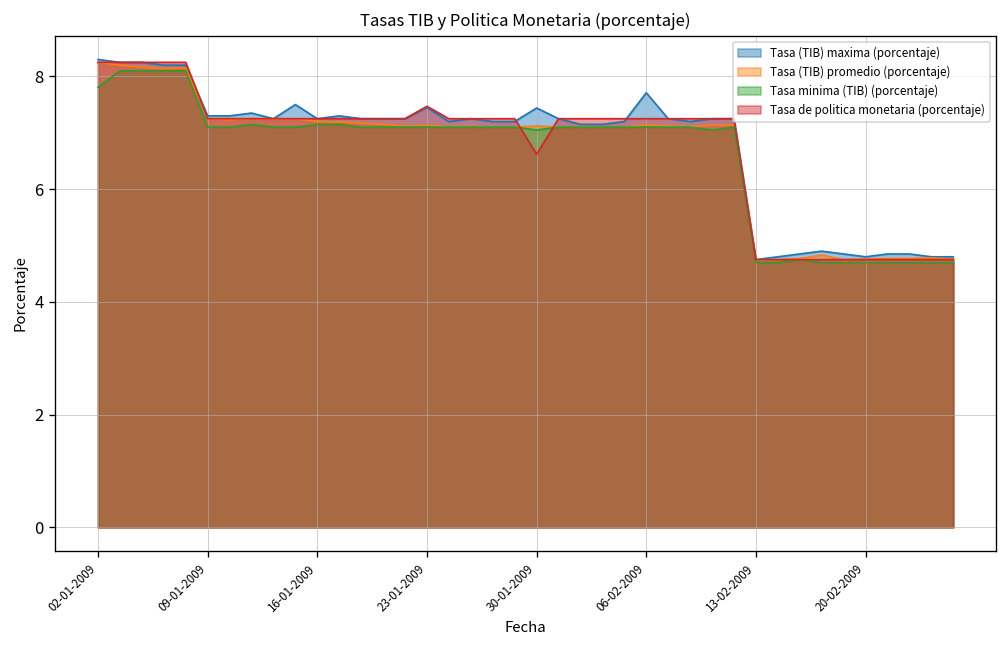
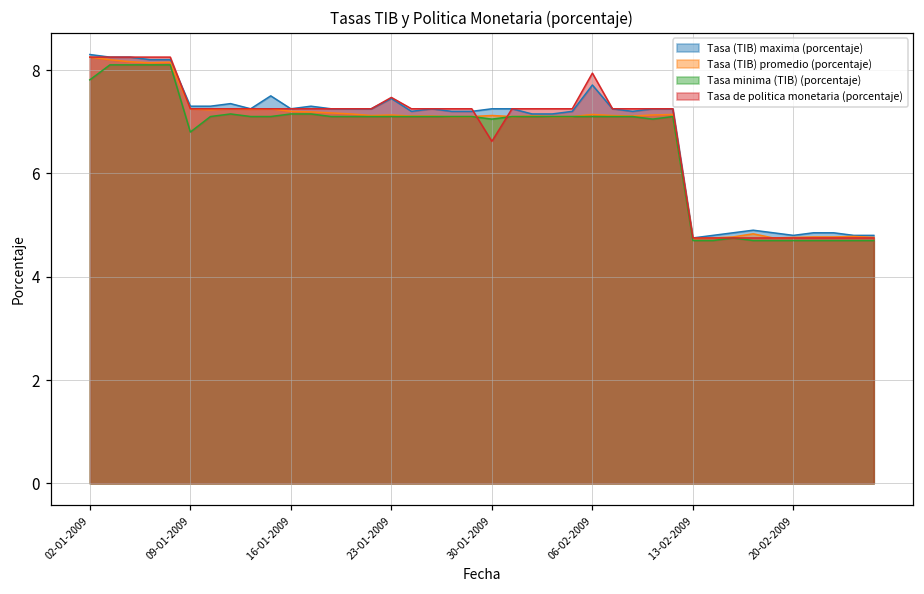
Tasa minima (TIB) (porcentaje), 09-01-2009: 7.1 -> 6.8
Tasa (TIB) maxima (porcentaje), 30-01-2009: 7.4 -> 7.3
Tasa de politica monetaria (porcentaje), 06-02-2009: 7.3 -> 7.9
